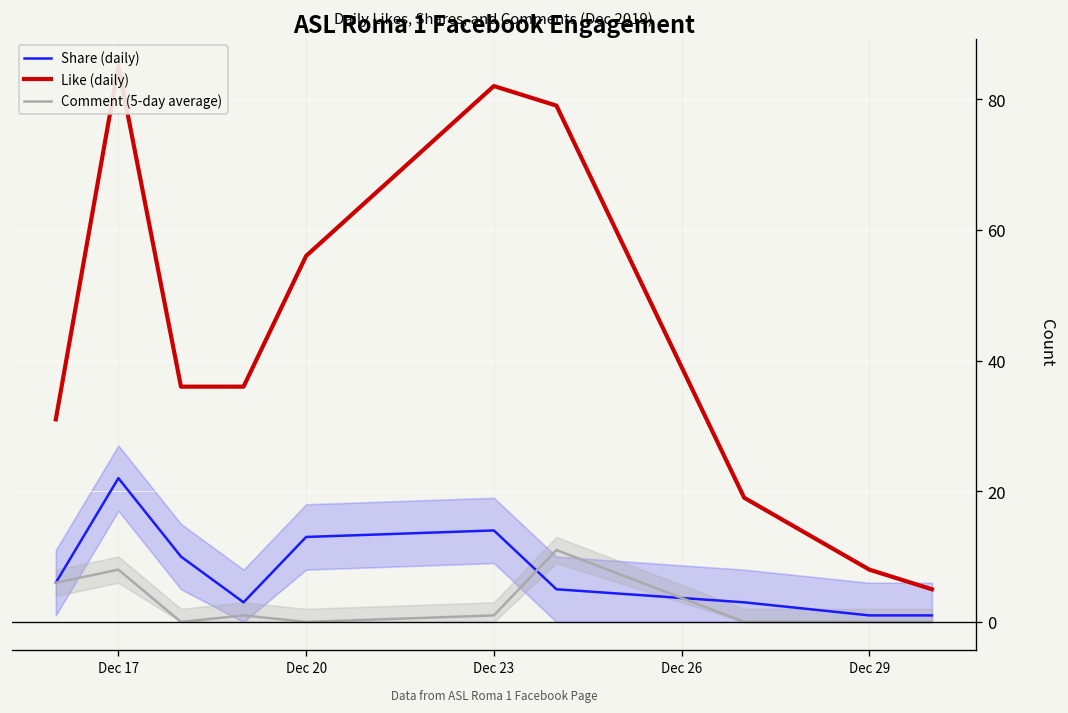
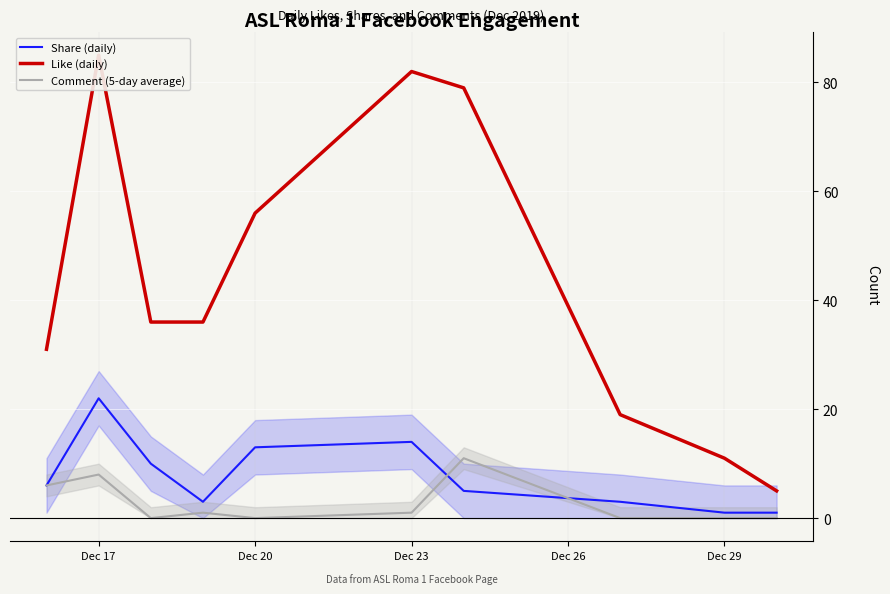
Like (daily), Dec 29: 8 -> 11
